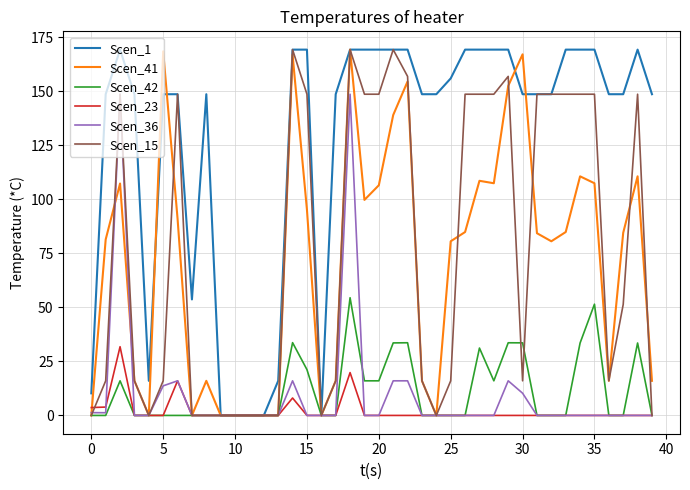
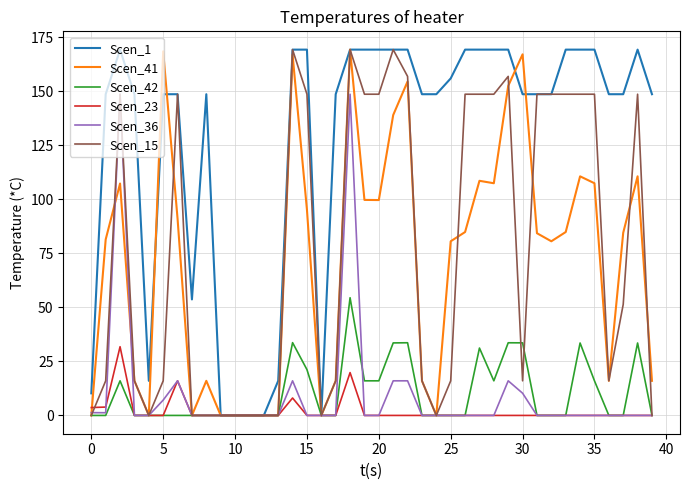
Scen_36, 5: 14 -> 7
Scen_41, 20: 107 -> 100
Scen_42, 35: 51 -> 16
